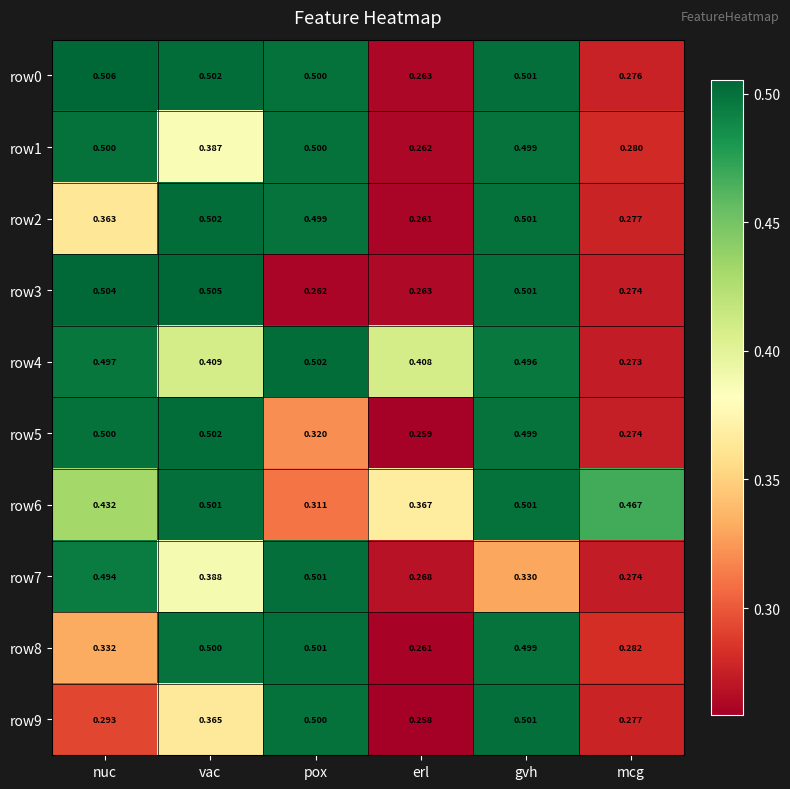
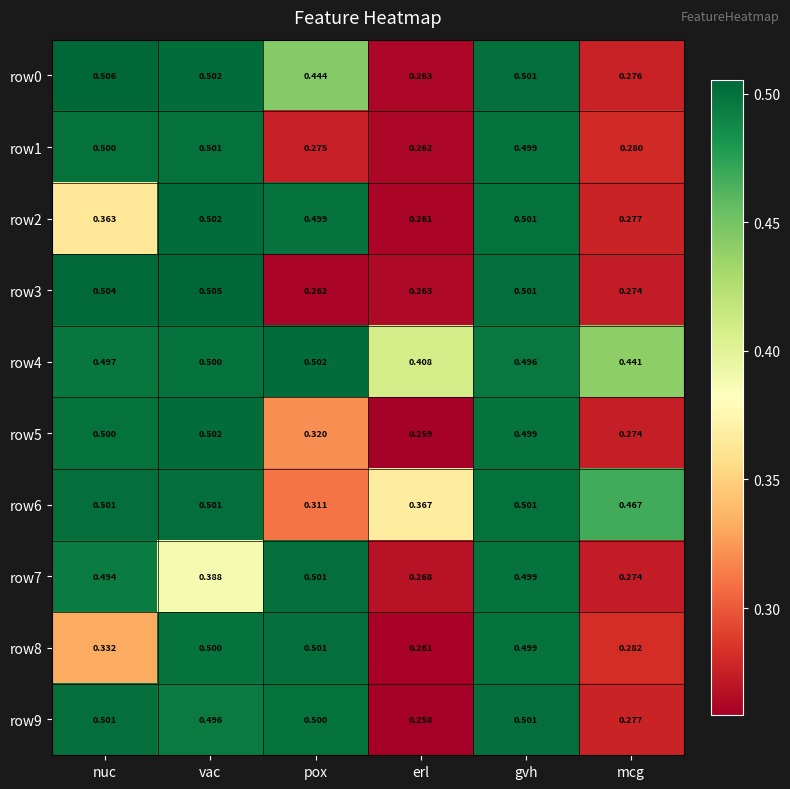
row0, pox: 0.500 -> 0.444
row1, vac: 0.387 -> 0.501
row1, pox: 0.500 -> 0.275
row4, vac: 0.409 -> 0.500
row4, mcg: 0.273 -> 0.441
row6, nuc: 0.432 -> 0.501
row7, gvh: 0.330 -> 0.499
row9, nuc: 0.293 -> 0.501
row9, vac: 0.365 -> 0.496
